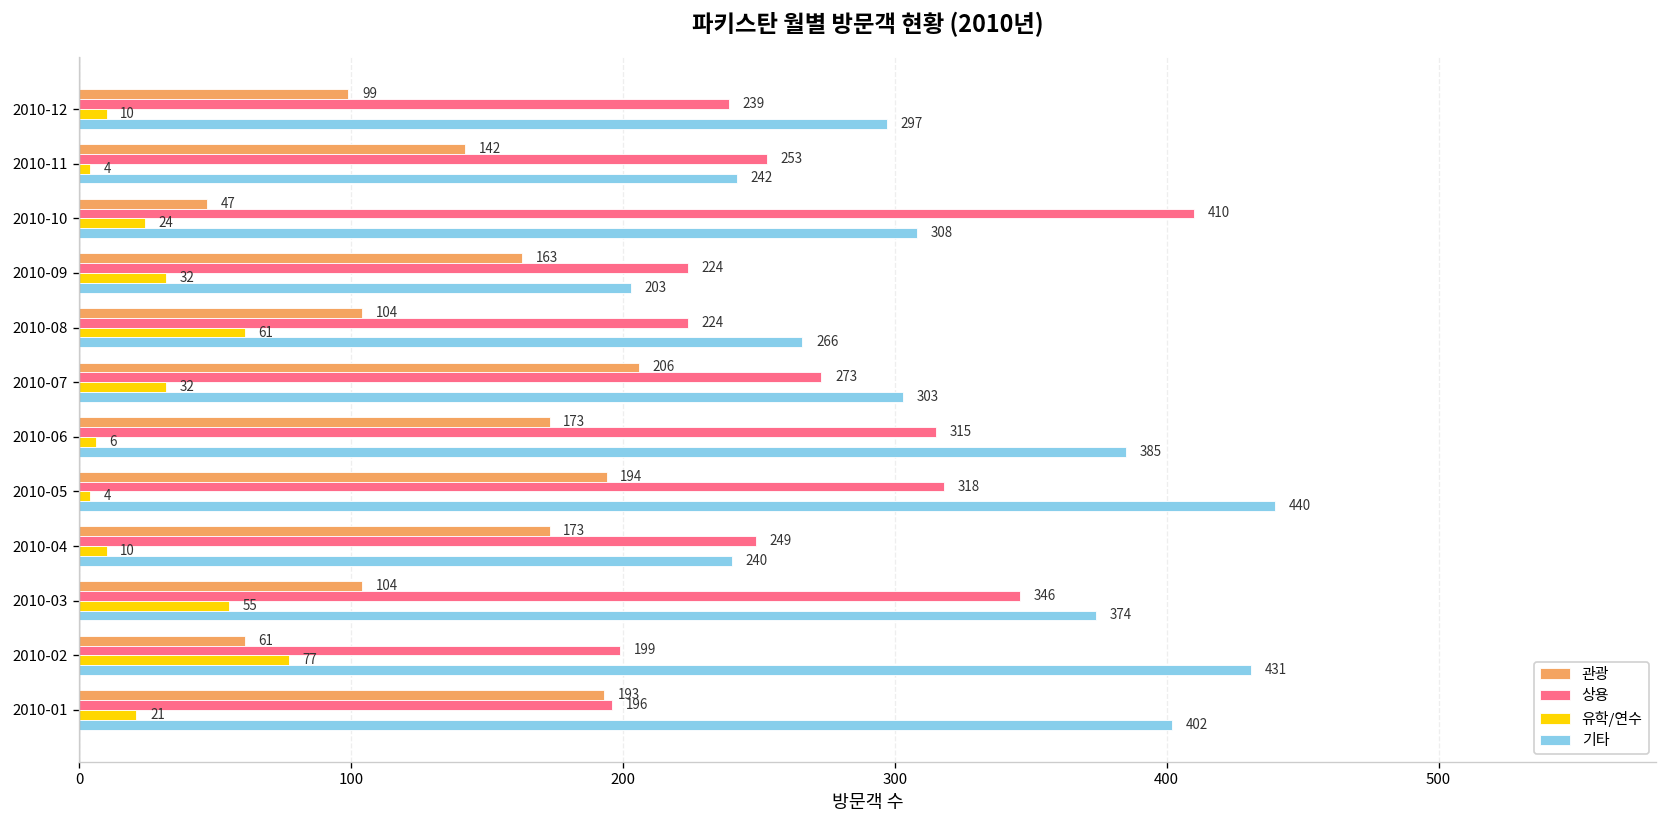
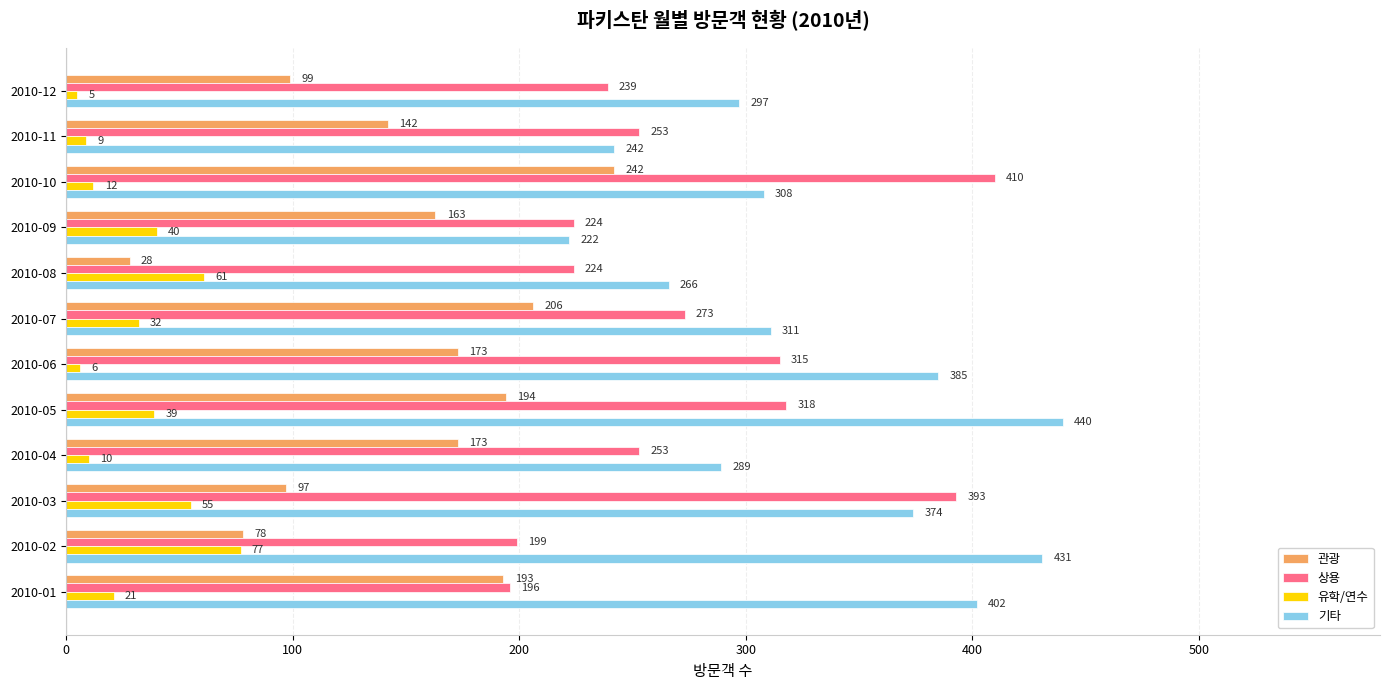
유학/연수, 2010-12: 10 -> 5
유학/연수, 2010-11: 4 -> 9
관광, 2010-10: 47 -> 242
유학/연수, 2010-10: 24 -> 12
유학/연수, 2010-09: 32 -> 40
기타, 2010-09: 203 -> 222
관광, 2010-08: 104 -> 28
기타, 2010-07: 303 -> 311
유학/연수, 2010-05: 4 -> 39
상용, 2010-04: 249 -> 253
기타, 2010-04: 240 -> 289
관광, 2010-03: 104 -> 97
상용, 2010-03: 346 -> 393
관광, 2010-02: 61 -> 78
